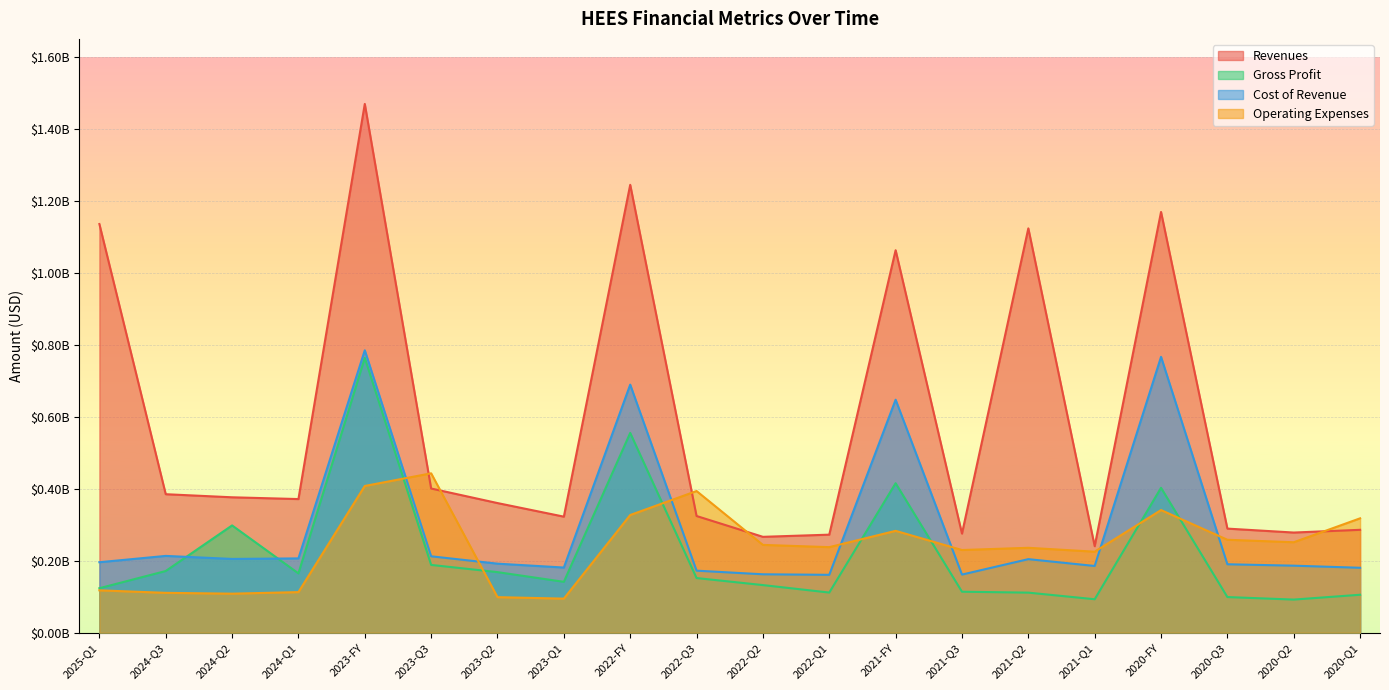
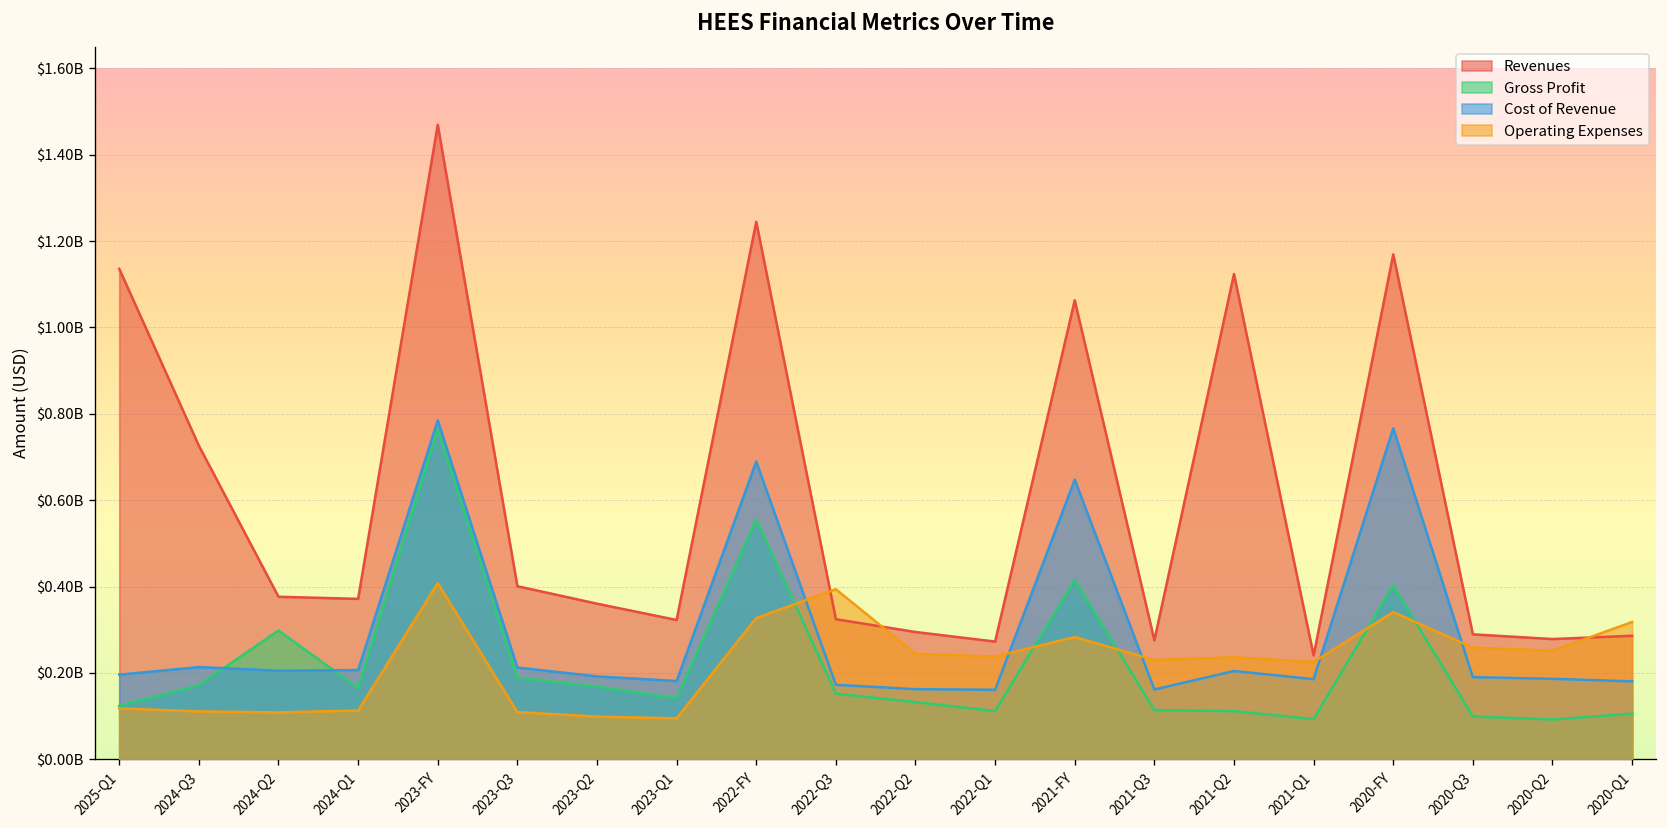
Revenues, 2024-Q3: $380000000 -> $730000000
Operating Expenses, 2023-Q3: $440000000 -> $110000000
Revenues, 2022-Q2: $270000000 -> $290000000
